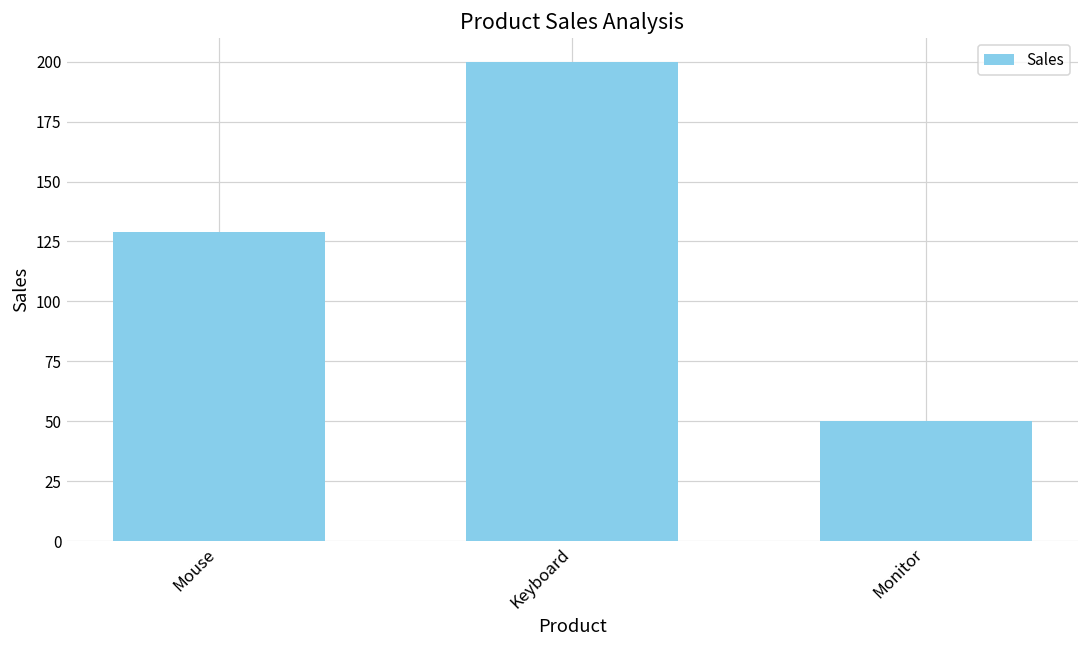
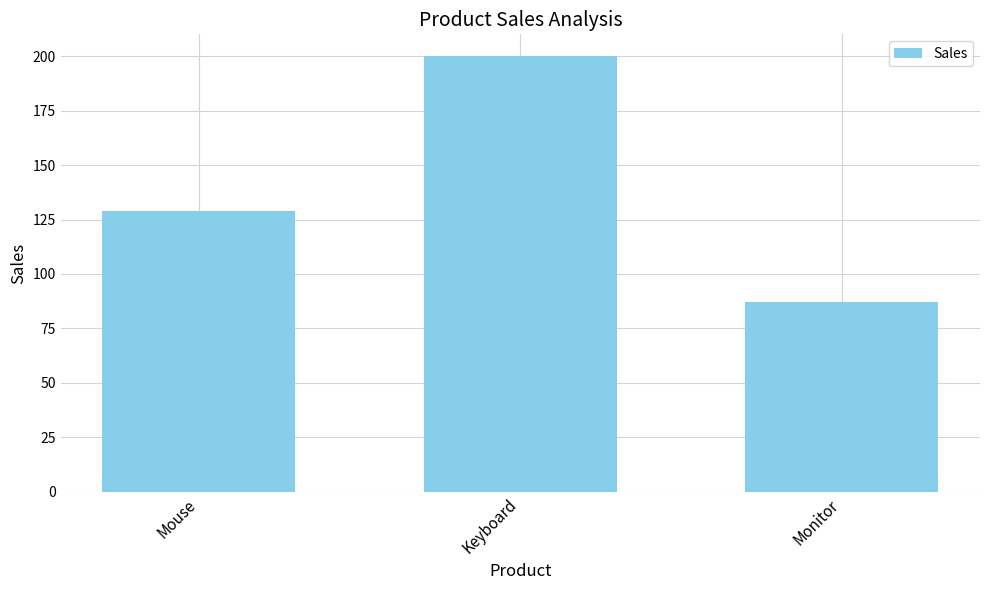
Monitor: 50 -> 87
